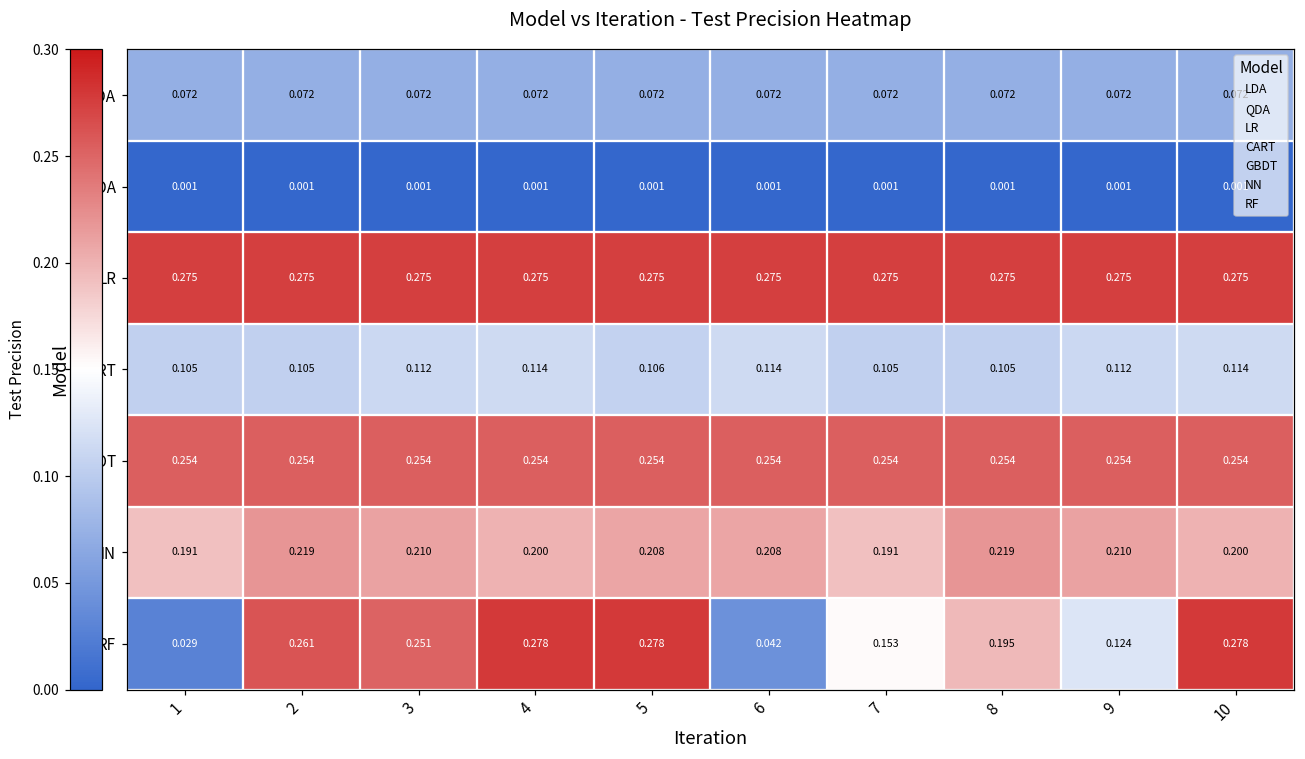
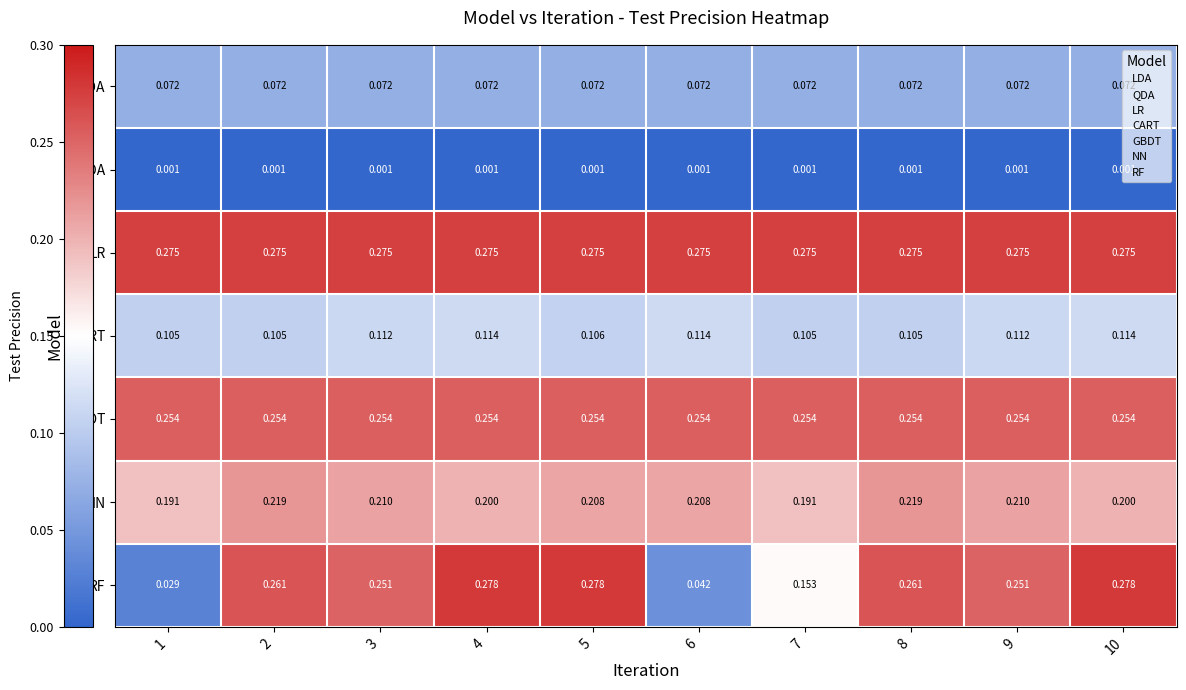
RF, 8: 0.195 -> 0.261
RF, 9: 0.124 -> 0.251
